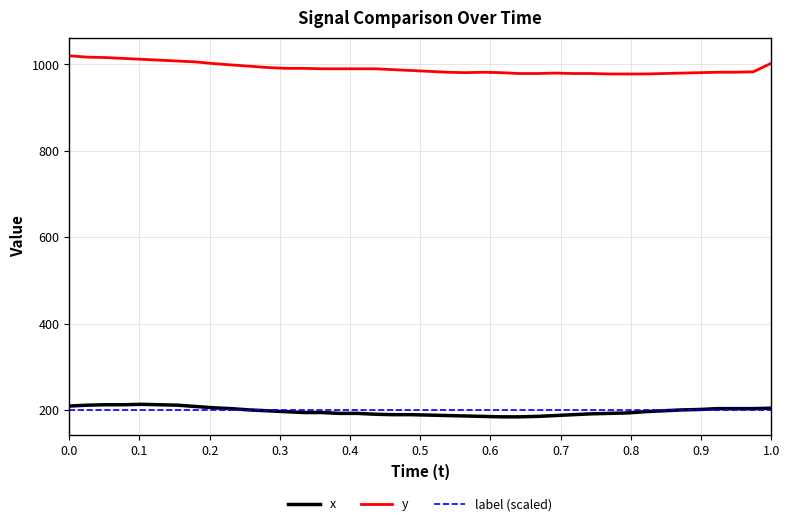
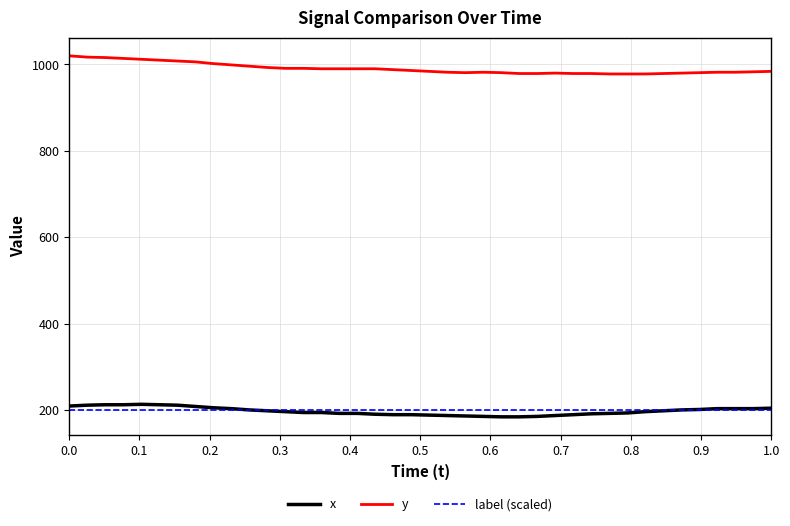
y, 1.0: 1000 -> 980
